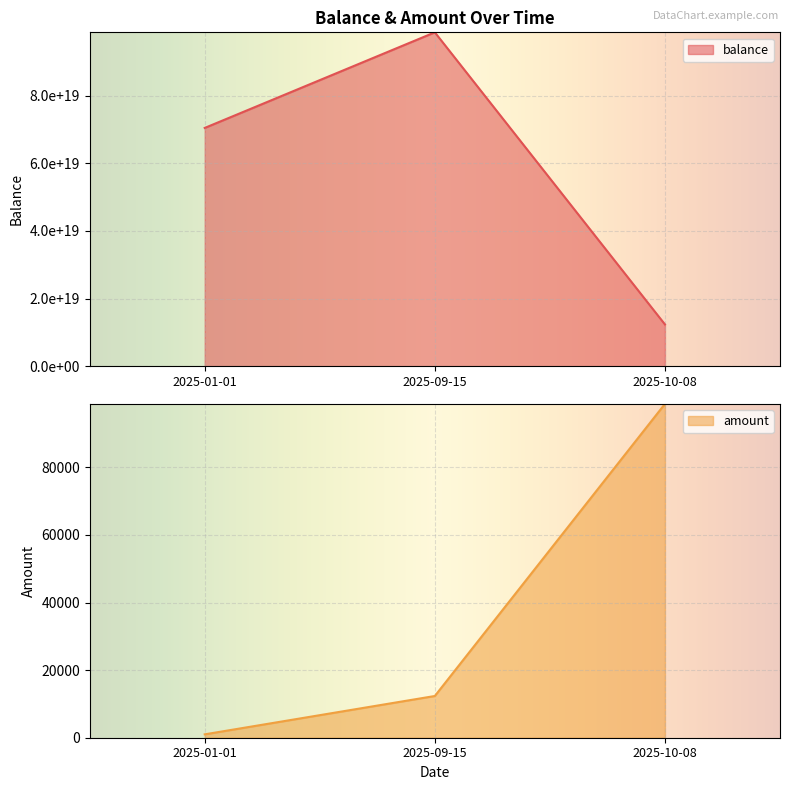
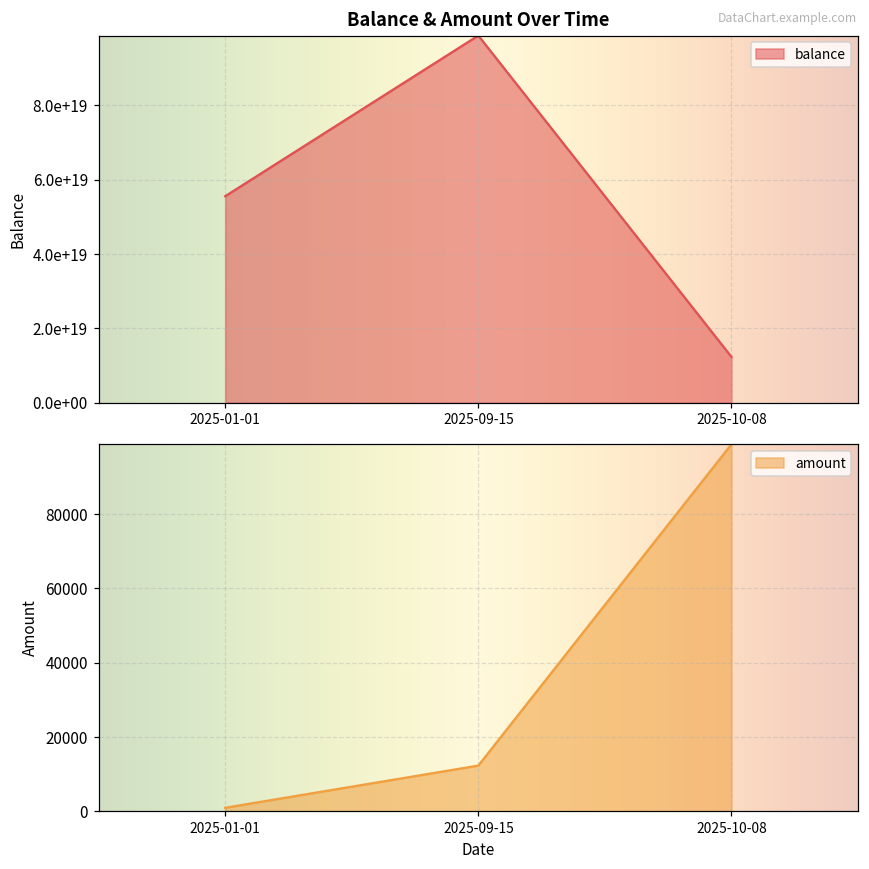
Balance & Amount Over Time, 2025-01-01: 70000000000000000000 -> 56000000000000000000
